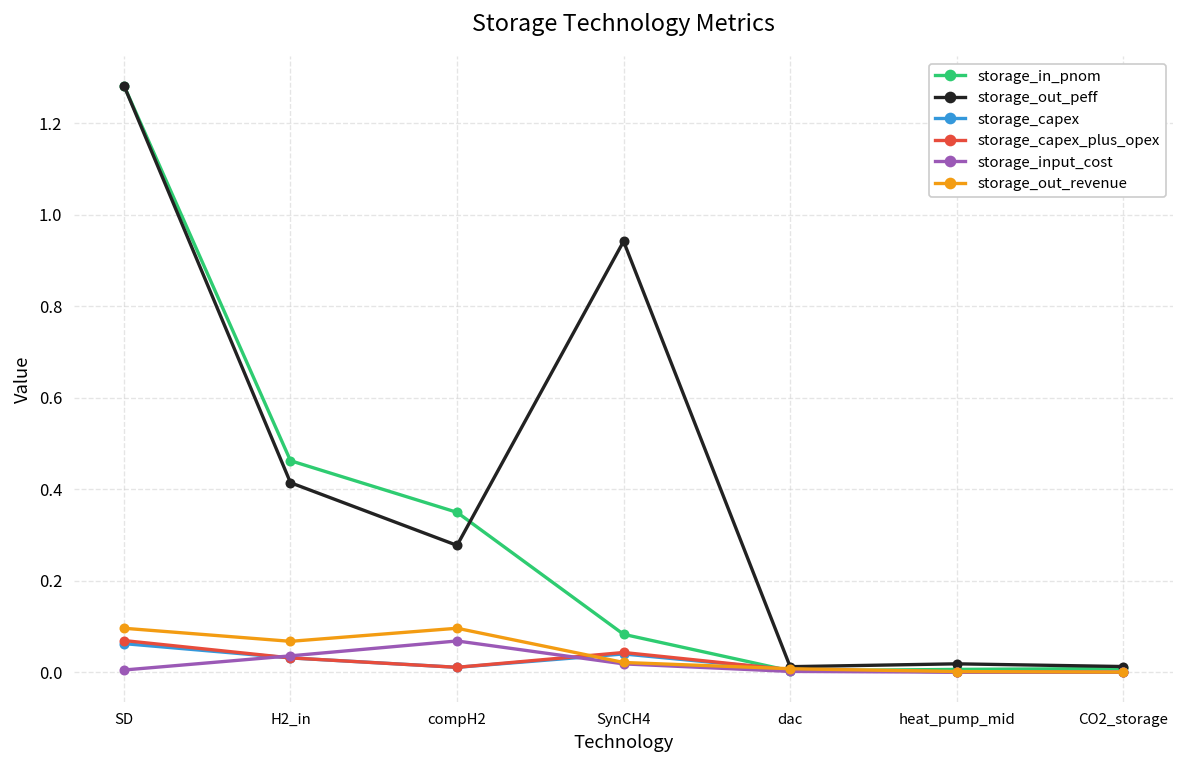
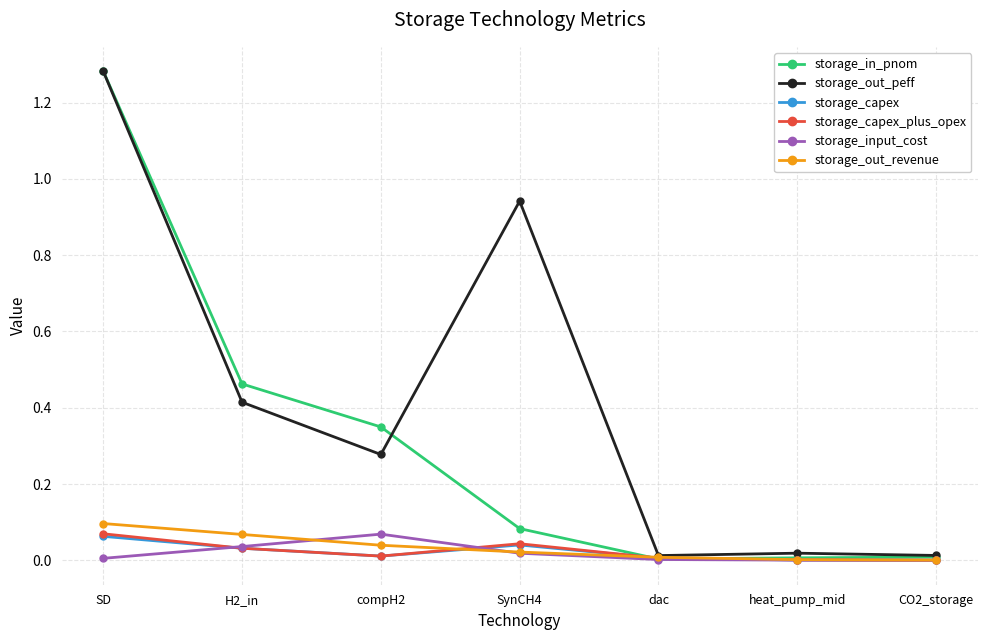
storage_out_revenue, compH2: 0.10 -> 0.04
